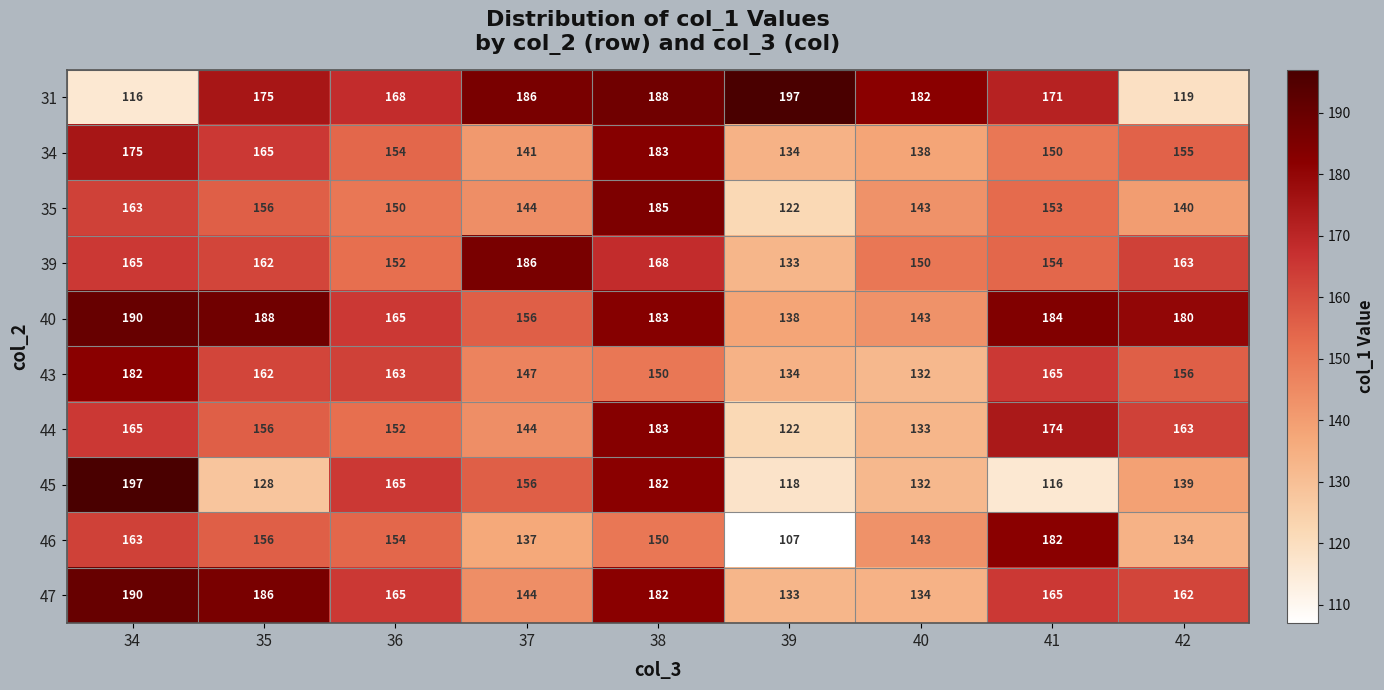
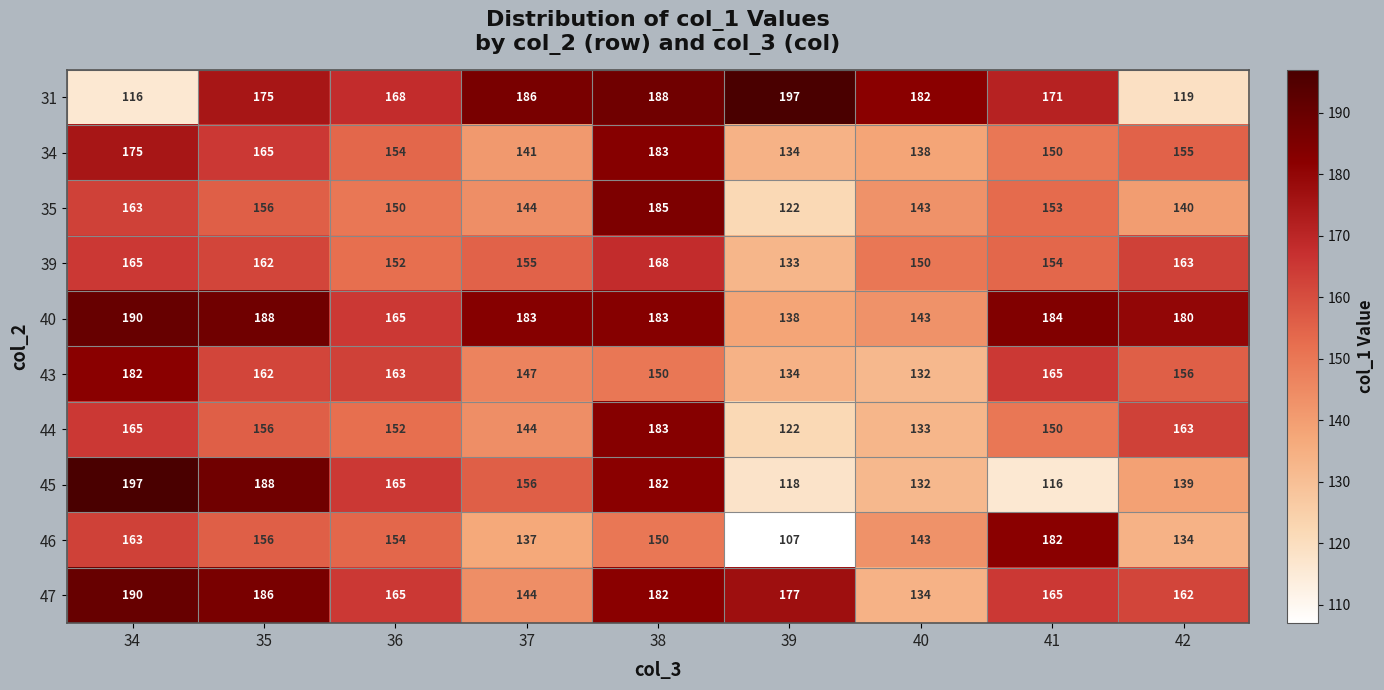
39, 37: 186 -> 155
40, 37: 156 -> 183
44, 41: 174 -> 150
45, 35: 128 -> 188
47, 39: 133 -> 177
